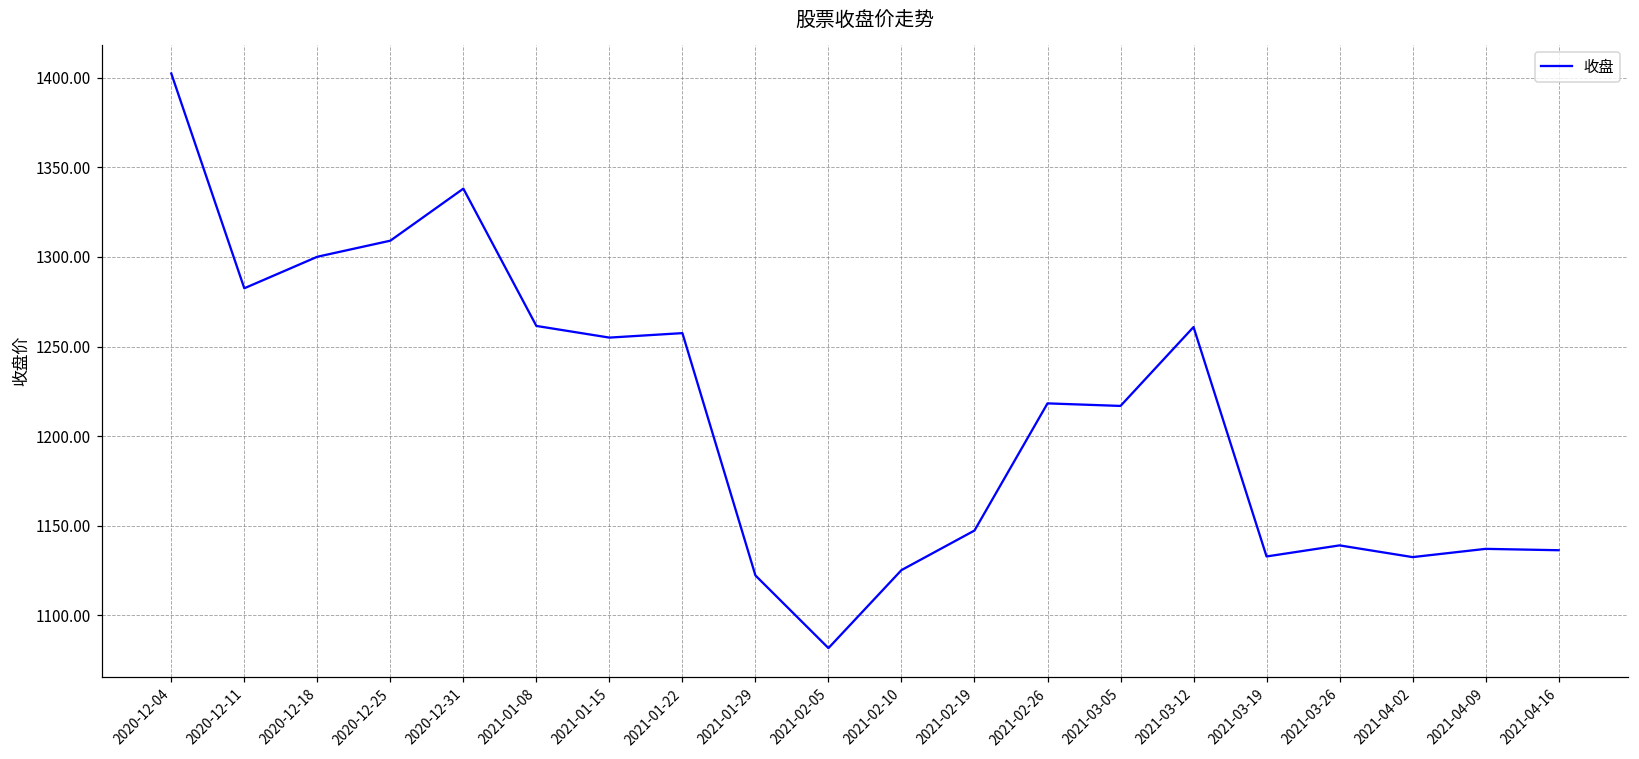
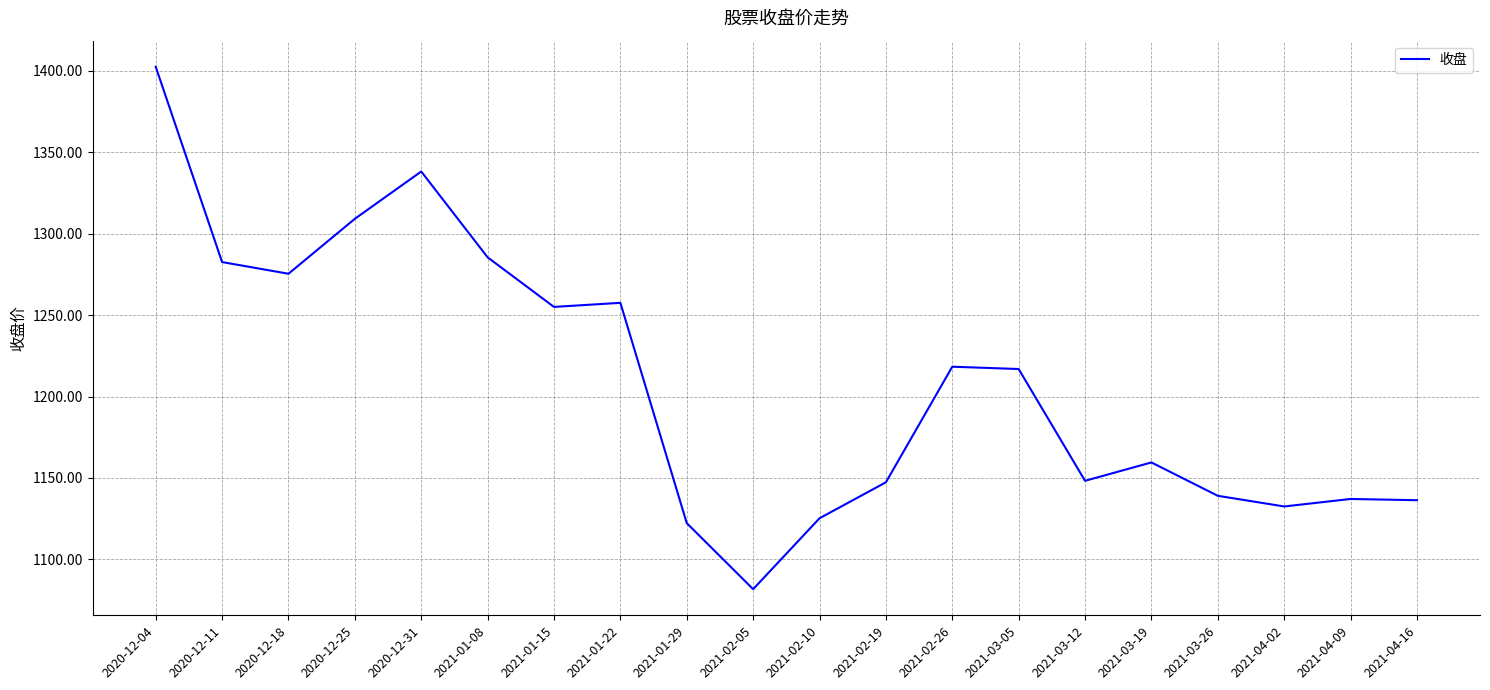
2020-12-18: 1300 -> 1275
2021-01-08: 1262 -> 1285
2021-03-12: 1261 -> 1148
2021-03-19: 1133 -> 1160
